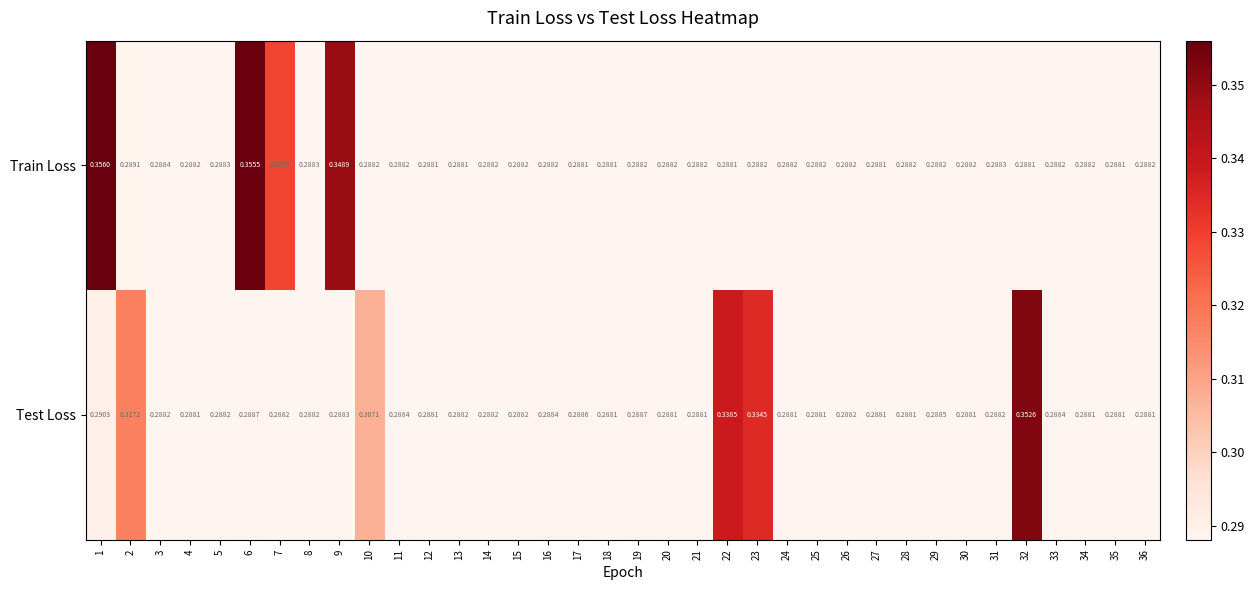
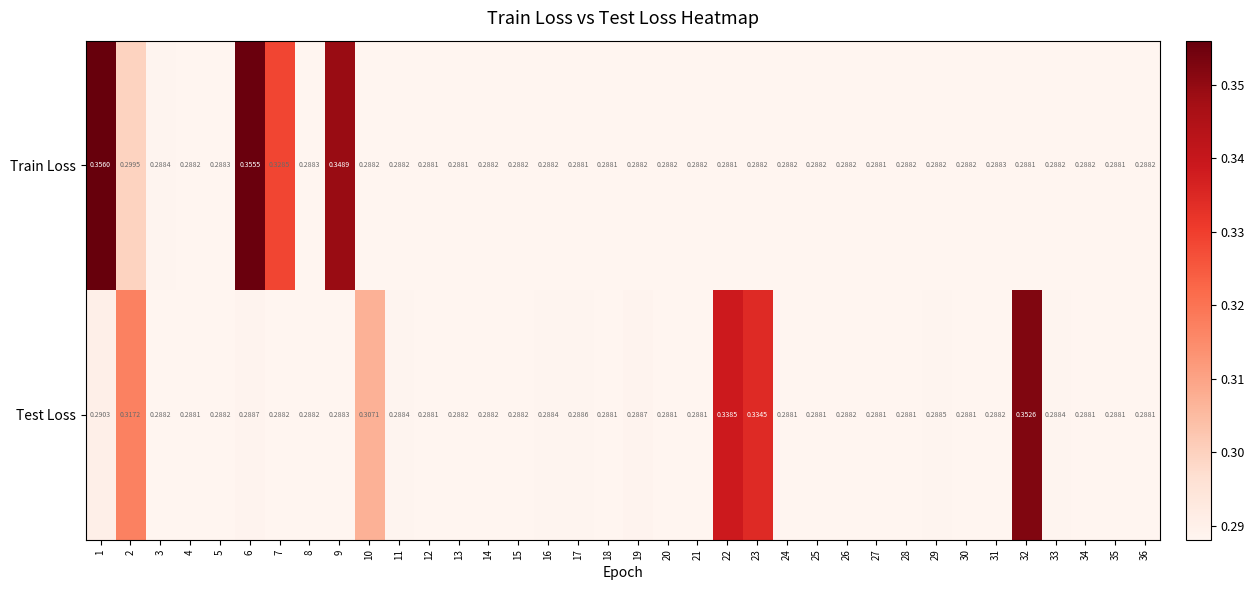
Train Loss, 2: 0.2891 -> 0.2995
